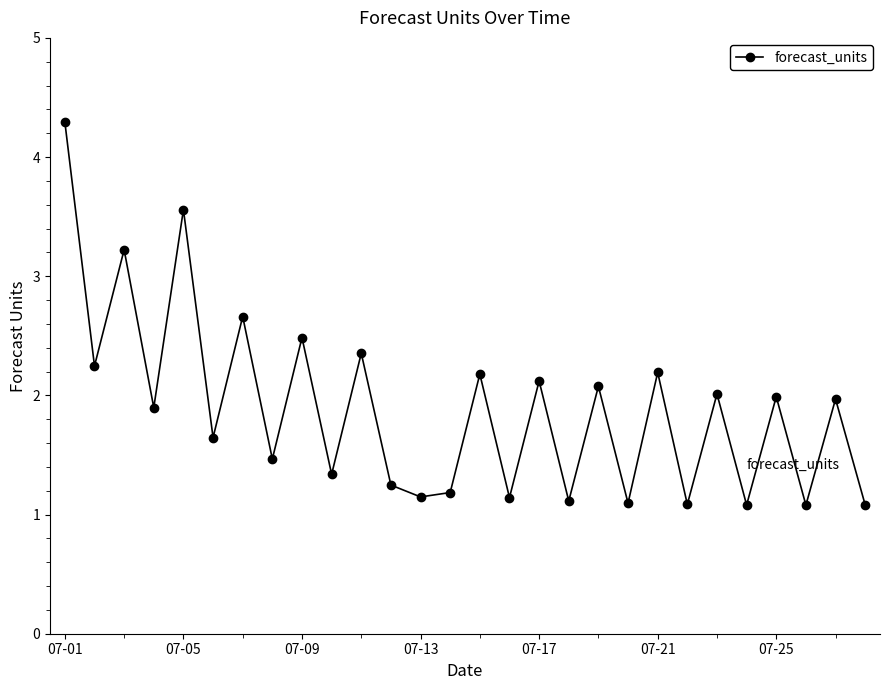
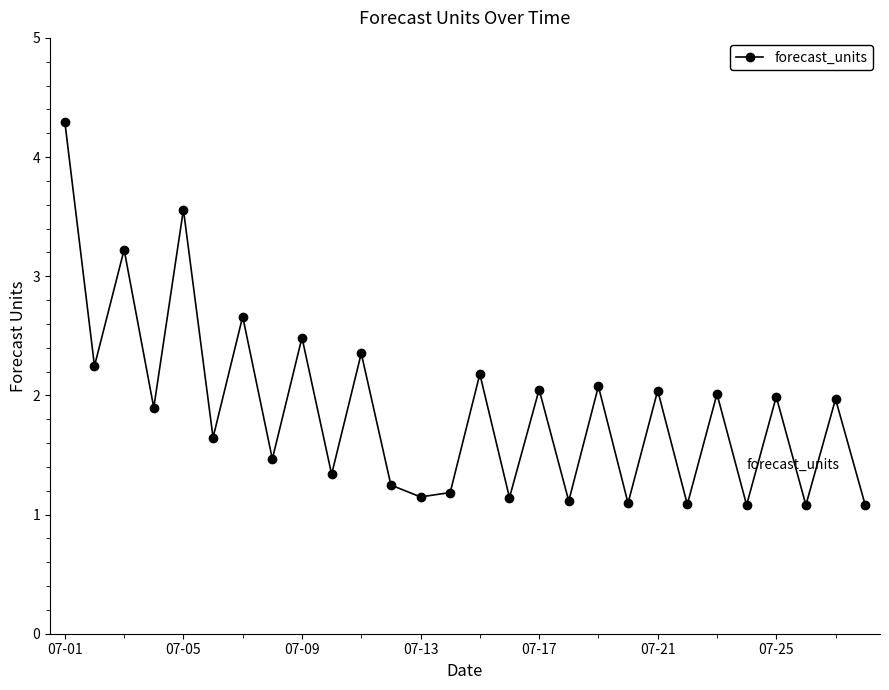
07-17: 2.12 -> 2.05
07-21: 2.19 -> 2.04
